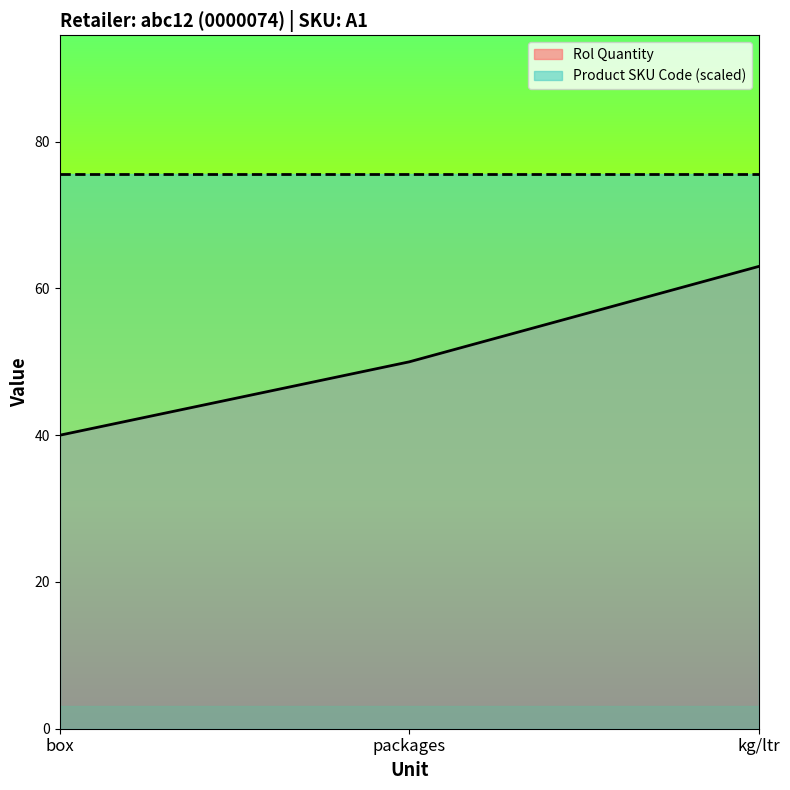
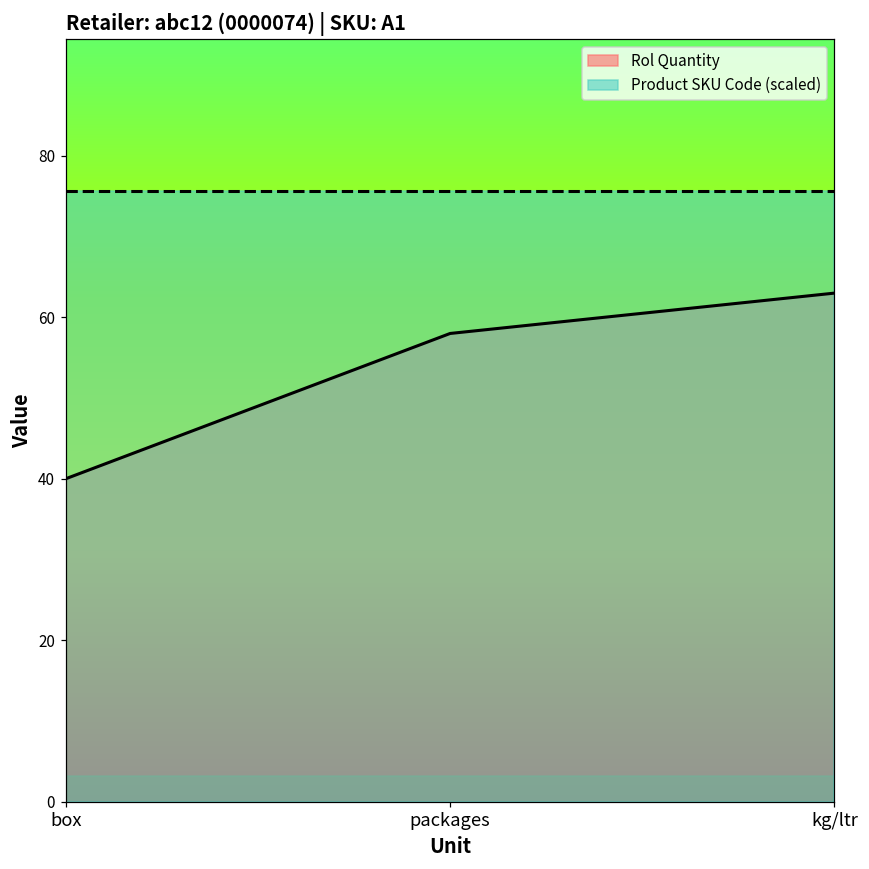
Rol Quantity, packages: 50 -> 58
